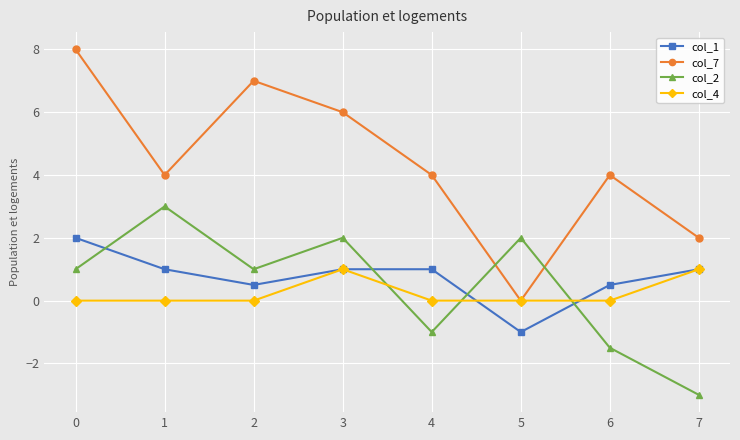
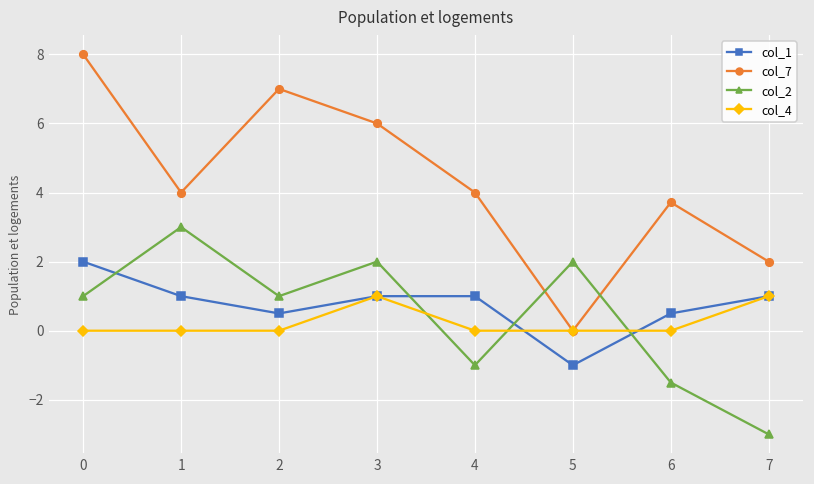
col_7, 6: 4.0 -> 3.7
